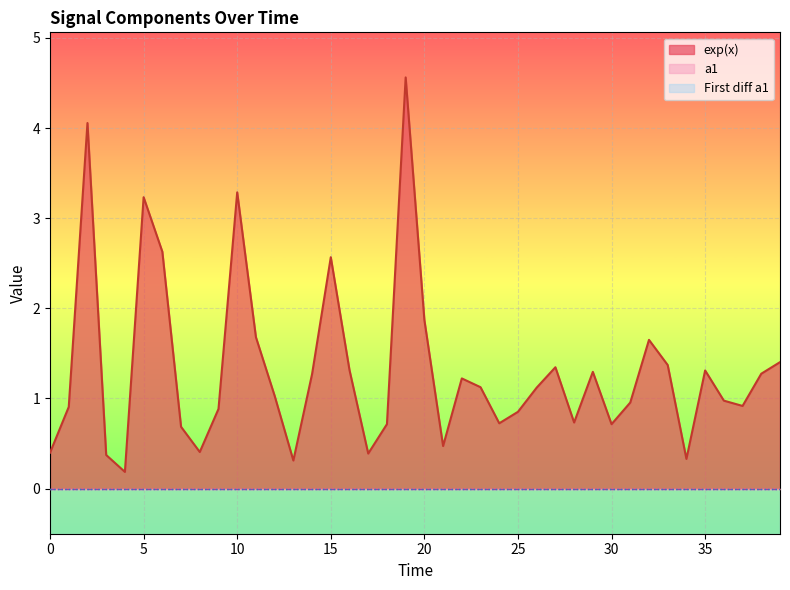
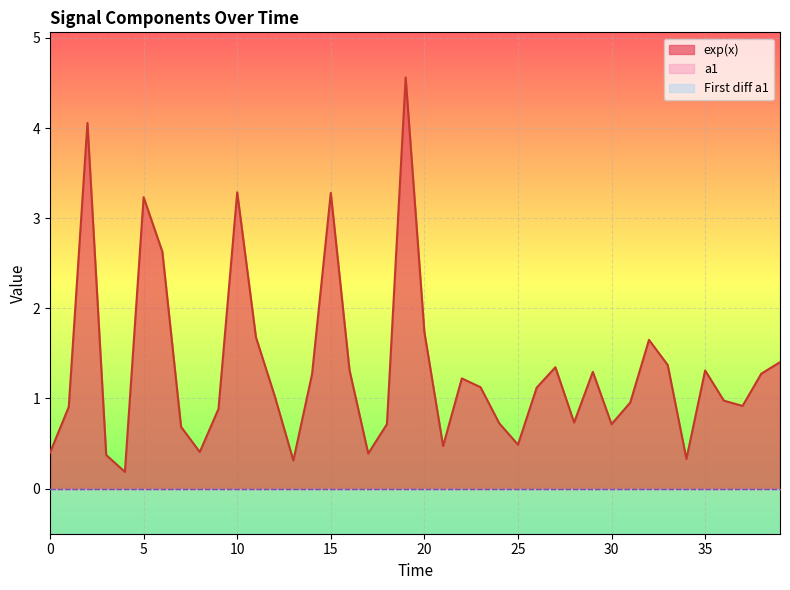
exp(x), 15: 2.6 -> 3.3
exp(x), 20: 1.9 -> 1.7
exp(x), 25: 0.9 -> 0.5
